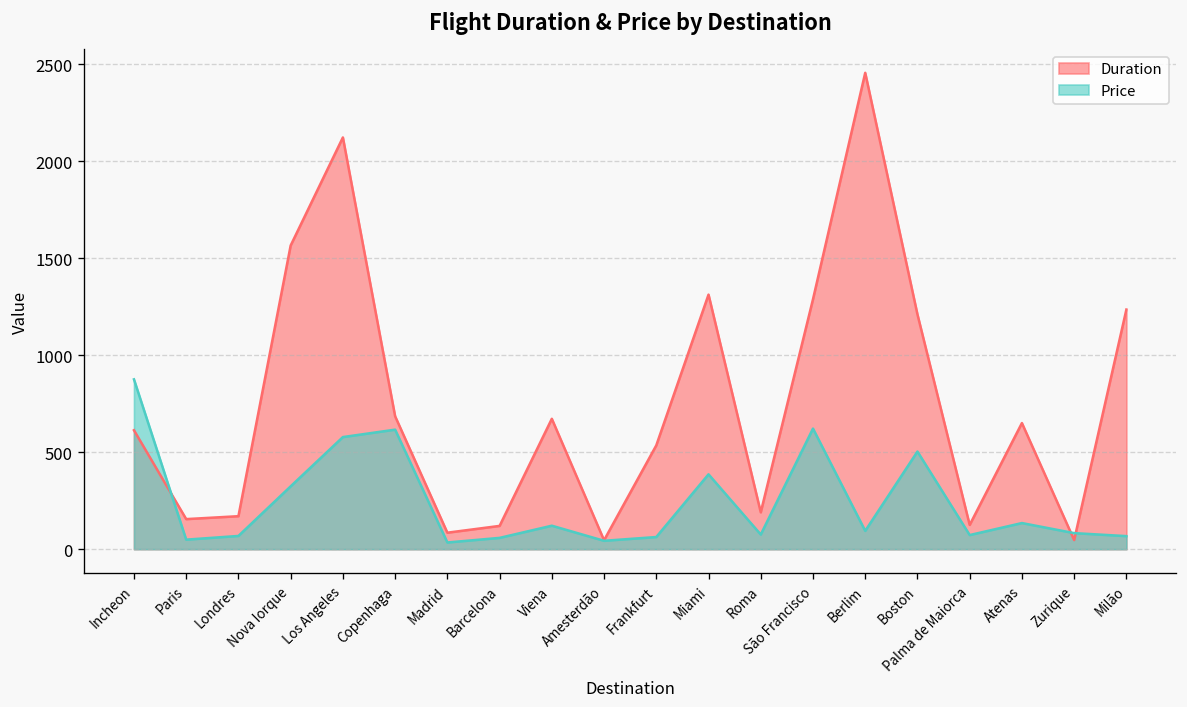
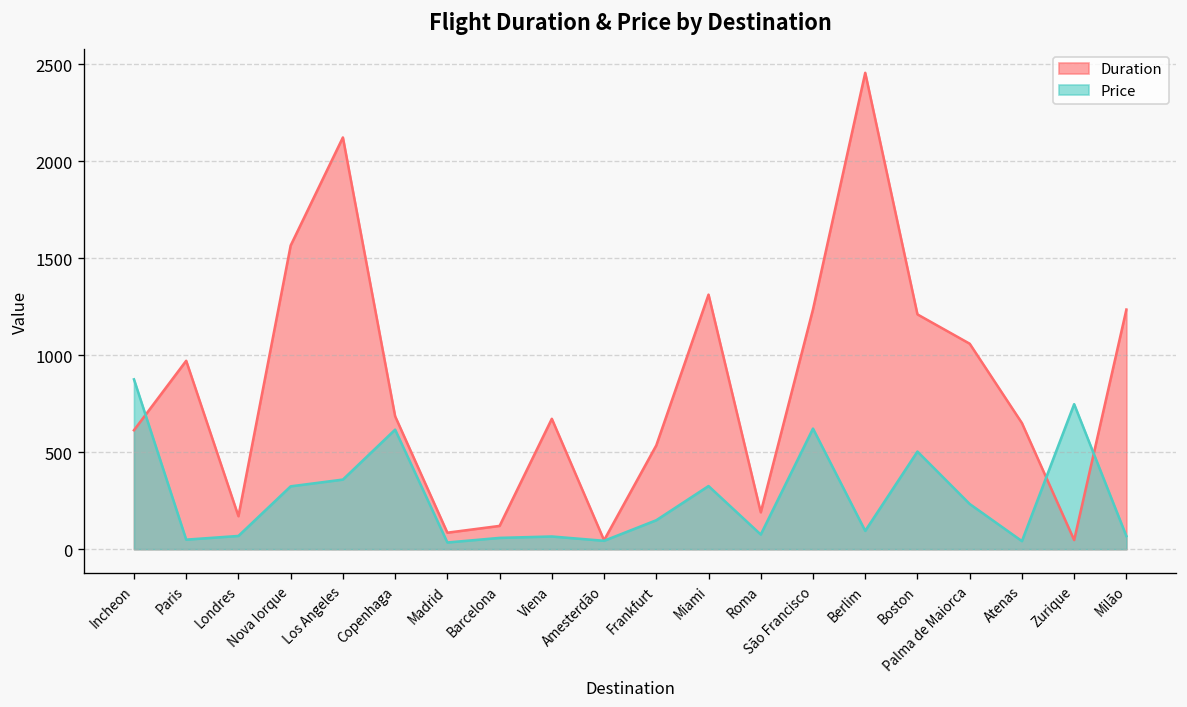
Duration, Paris: 160 -> 970
Price, Los Angeles: 580 -> 360
Price, Viena: 120 -> 70
Price, Frankfurt: 60 -> 150
Price, Miami: 390 -> 330
Duration, São Francisco: 1290 -> 1240
Duration, Palma de Maiorca: 130 -> 1060
Price, Palma de Maiorca: 70 -> 230
Price, Atenas: 130 -> 40
Price, Zurique: 80 -> 750
